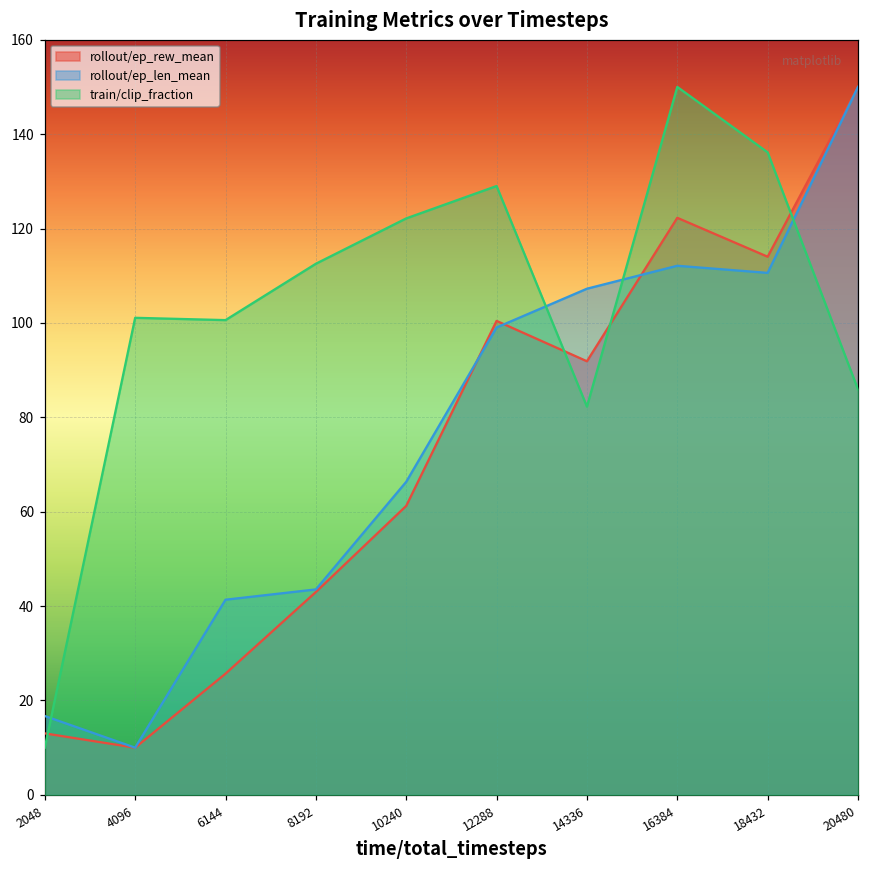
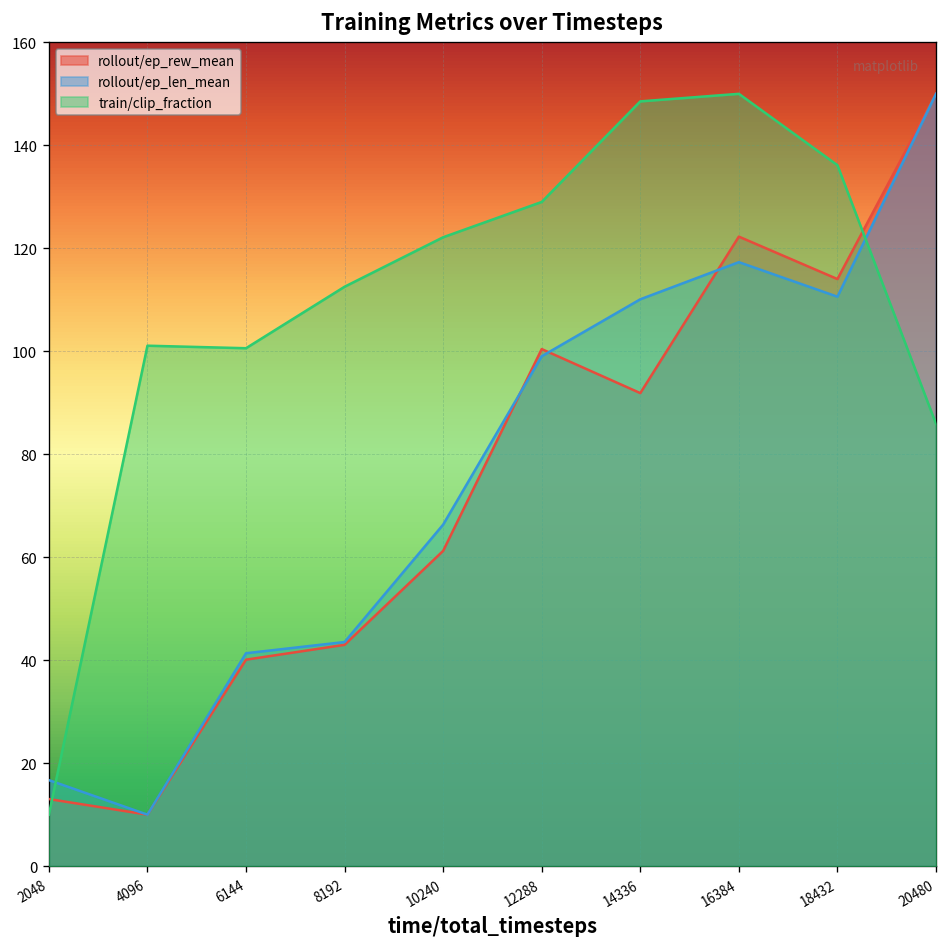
rollout/ep_rew_mean, 6144: 26 -> 40
rollout/ep_len_mean, 14336: 107 -> 110
train/clip_fraction, 14336: 82 -> 149
rollout/ep_len_mean, 16384: 112 -> 117
